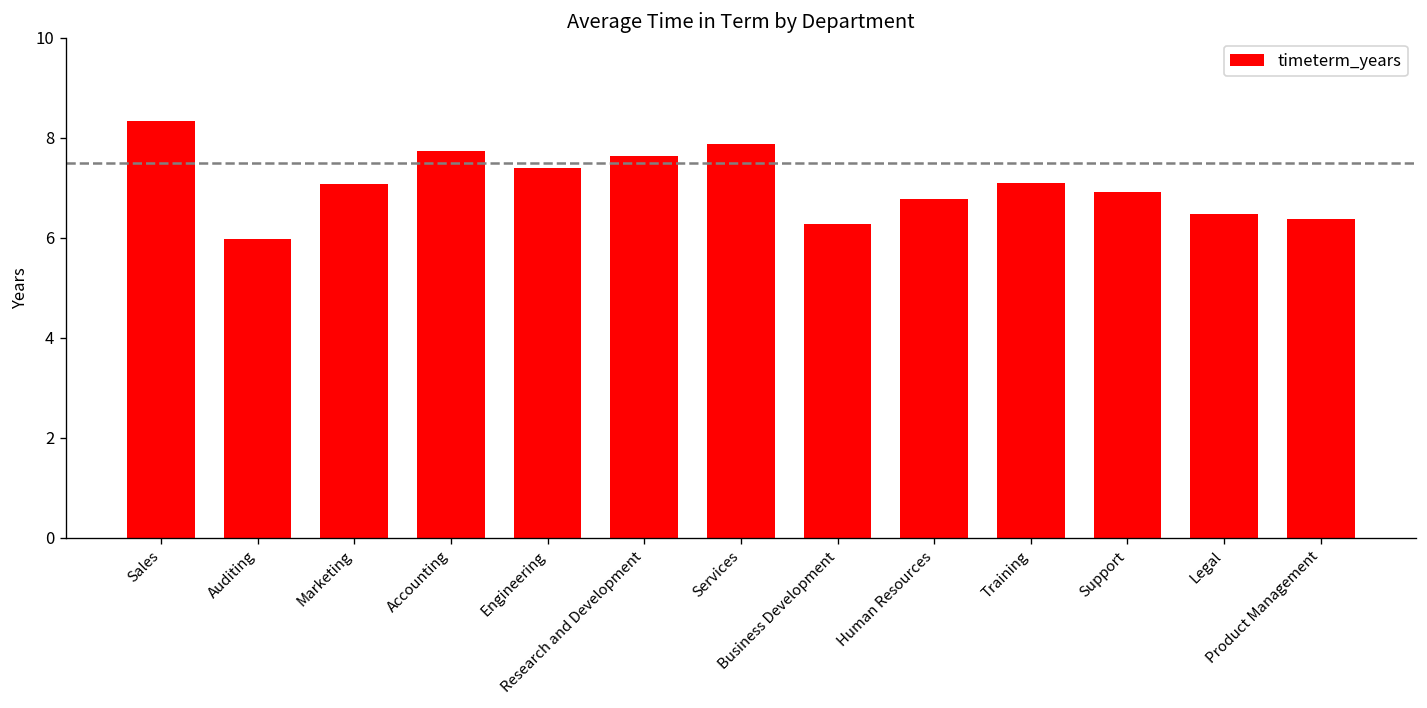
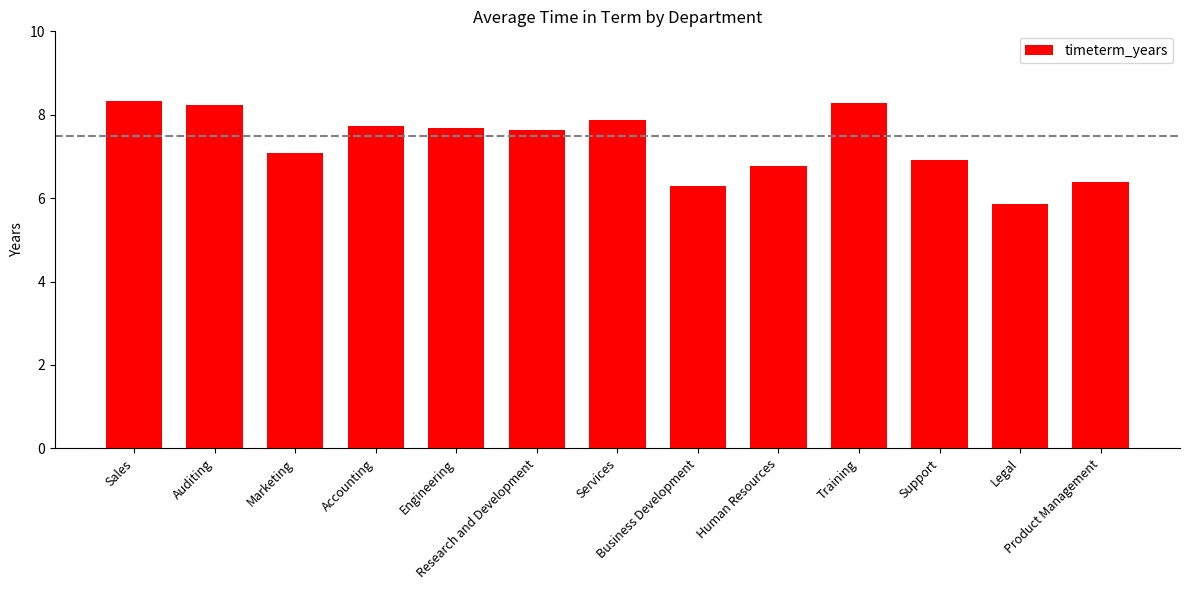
Auditing: 6.0 -> 8.2
Engineering: 7.4 -> 7.7
Training: 7.1 -> 8.3
Legal: 6.5 -> 5.9
